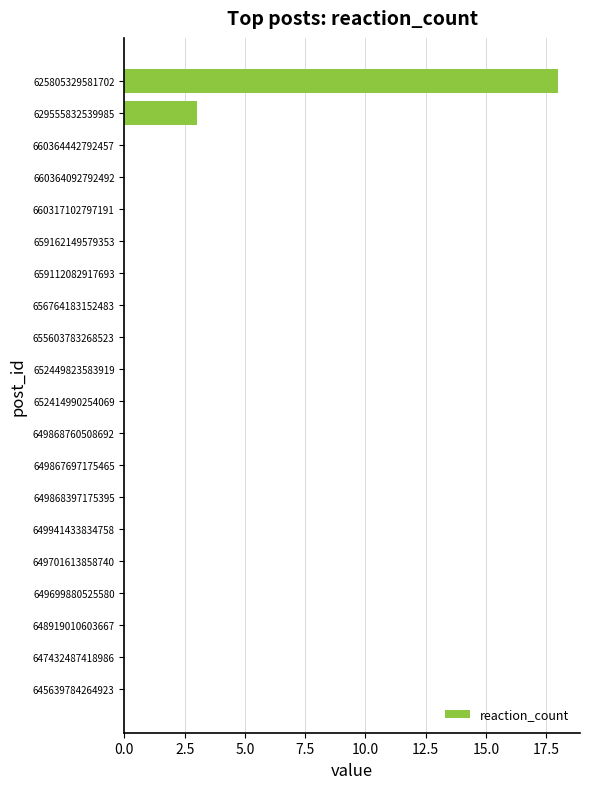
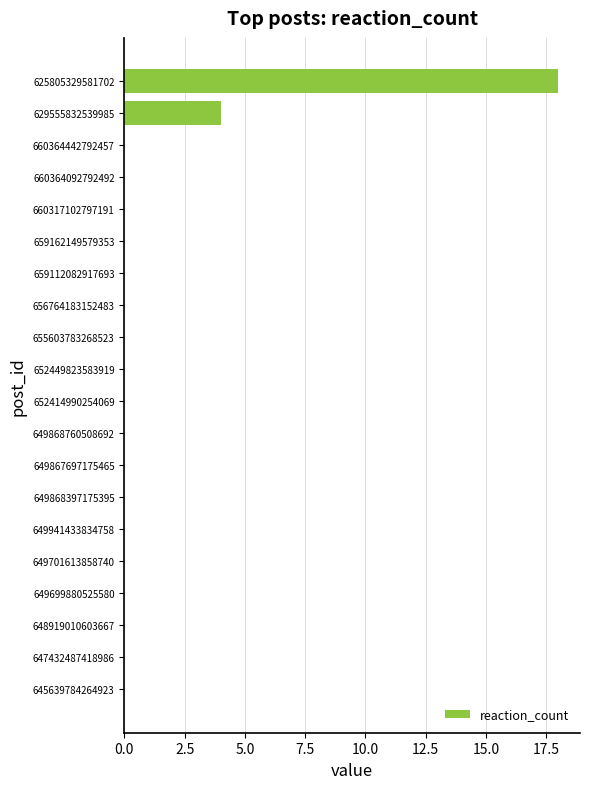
629555832539985: 3 -> 4
